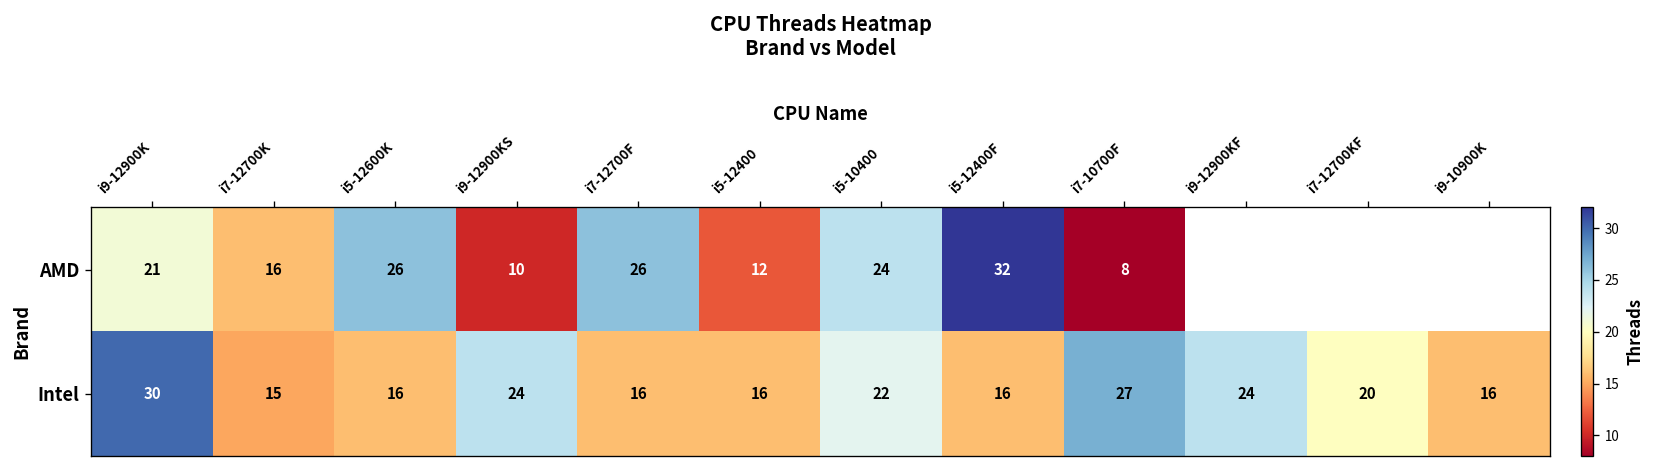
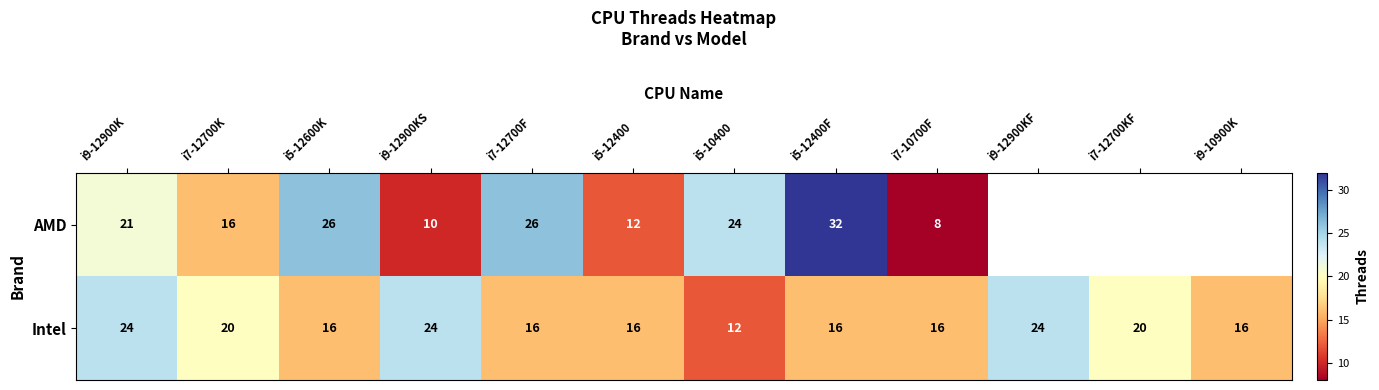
Intel, i9-12900K: 30 -> 24
Intel, i7-12700K: 15 -> 20
Intel, i5-10400: 22 -> 12
Intel, i7-10700F: 27 -> 16
